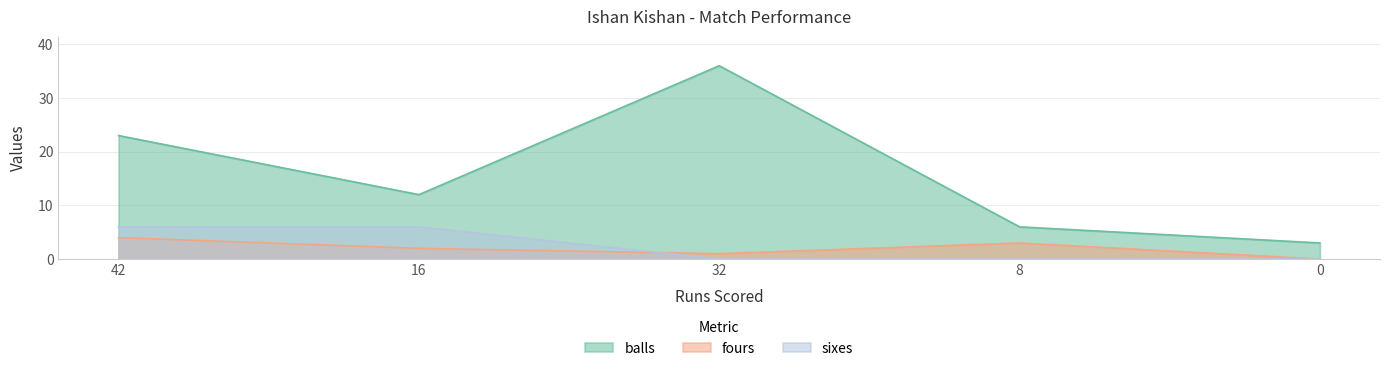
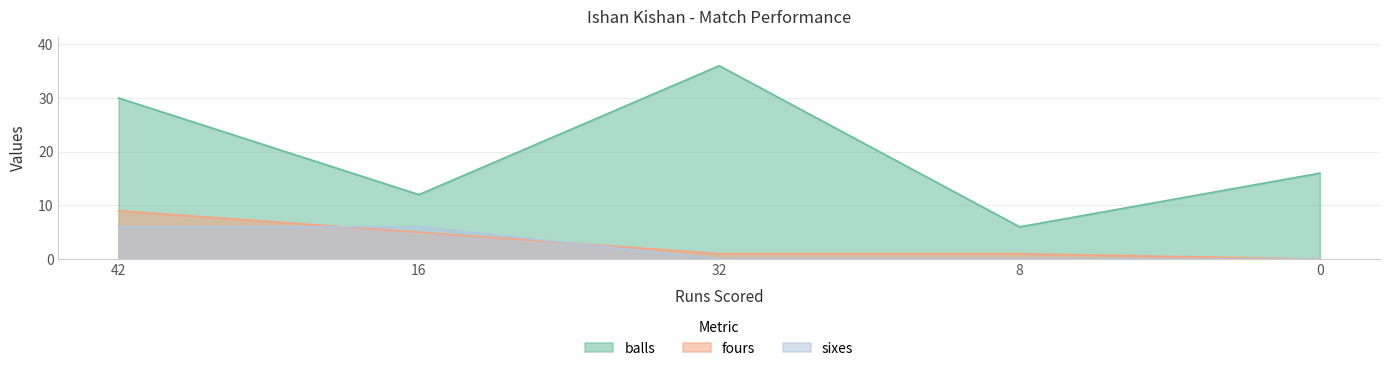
balls, 42: 23 -> 30
fours, 42: 4 -> 9
fours, 16: 2 -> 5
fours, 8: 3 -> 1
balls, 0: 3 -> 16
